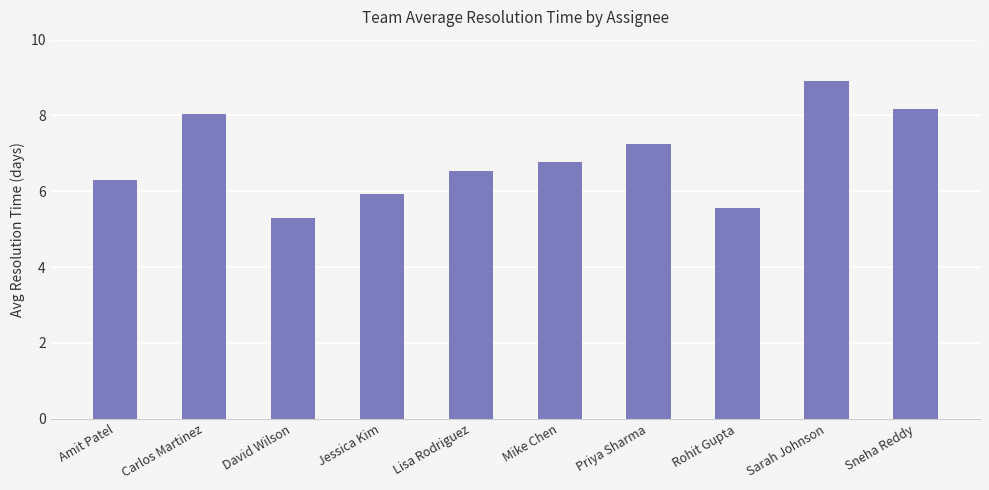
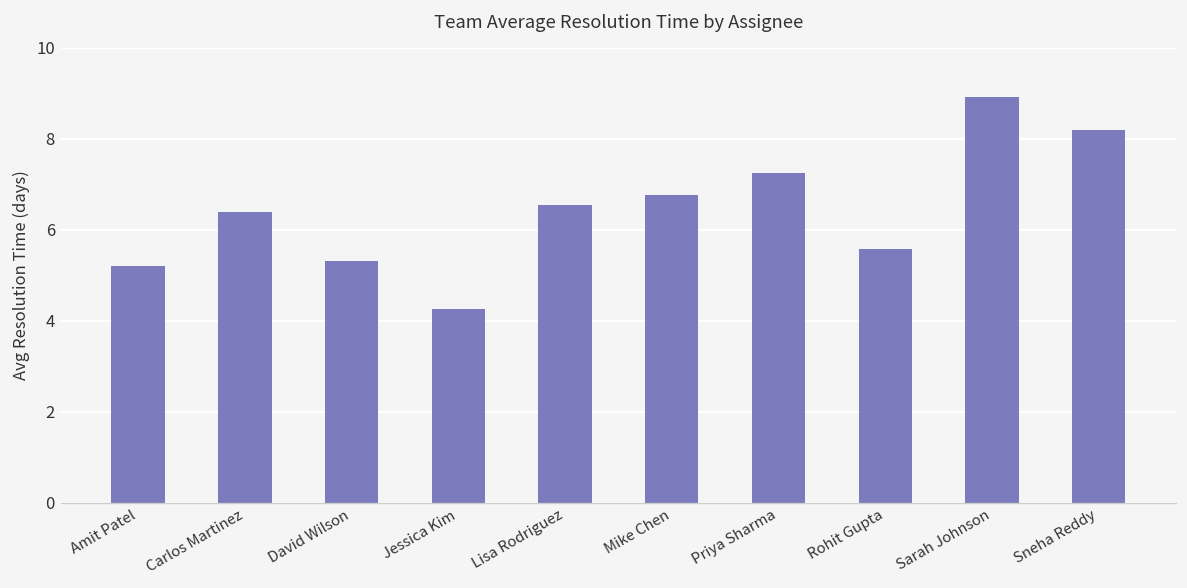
Amit Patel: 6.3 -> 5.2
Carlos Martinez: 8.0 -> 6.4
Jessica Kim: 5.9 -> 4.3
